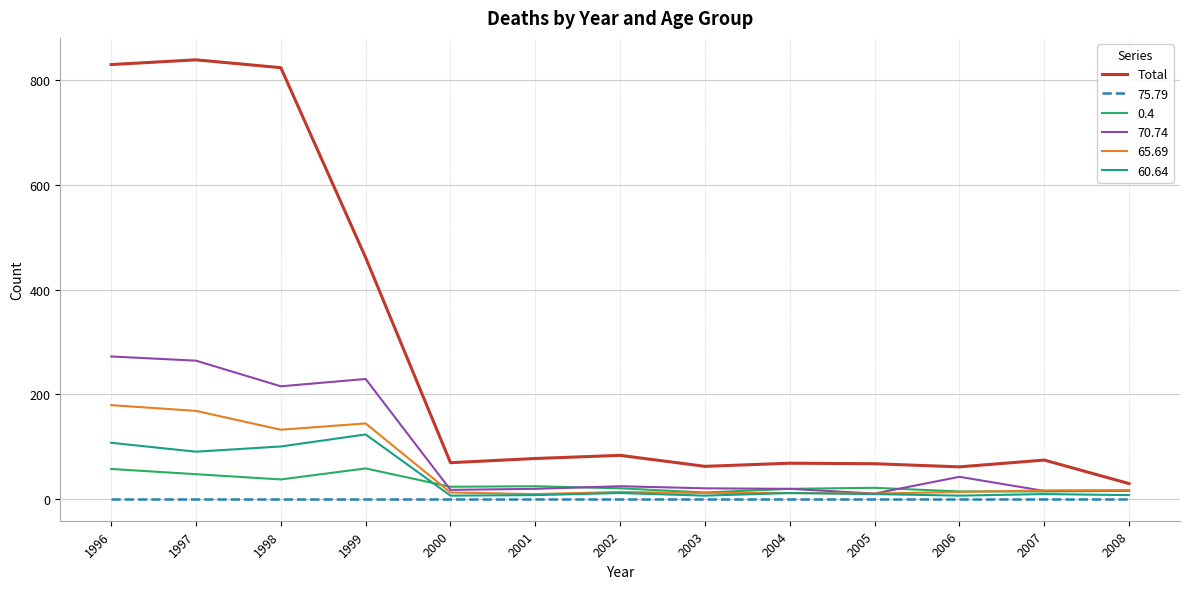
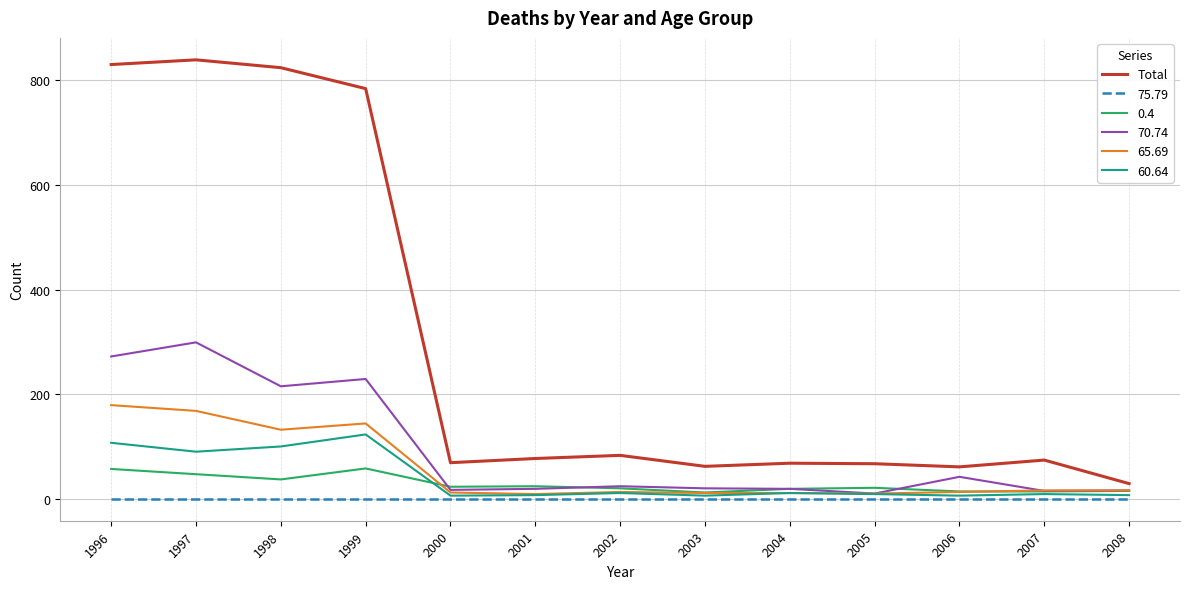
70.74, 1997: 260 -> 300
Total, 1999: 460 -> 780
